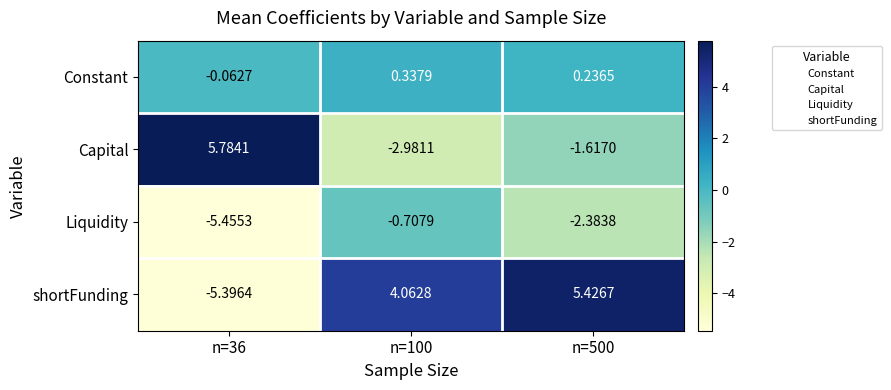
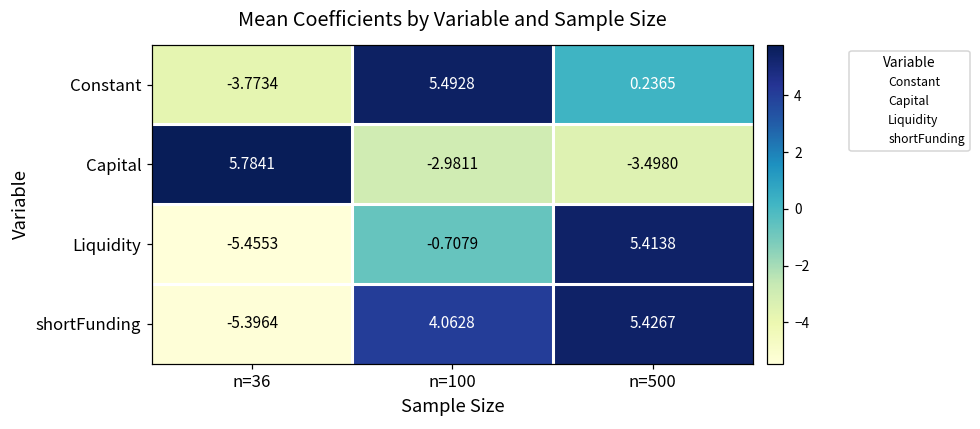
Constant, n=36: -0.0627 -> -3.7734
Constant, n=100: 0.3379 -> 5.4928
Capital, n=500: -1.6170 -> -3.4980
Liquidity, n=500: -2.3838 -> 5.4138
